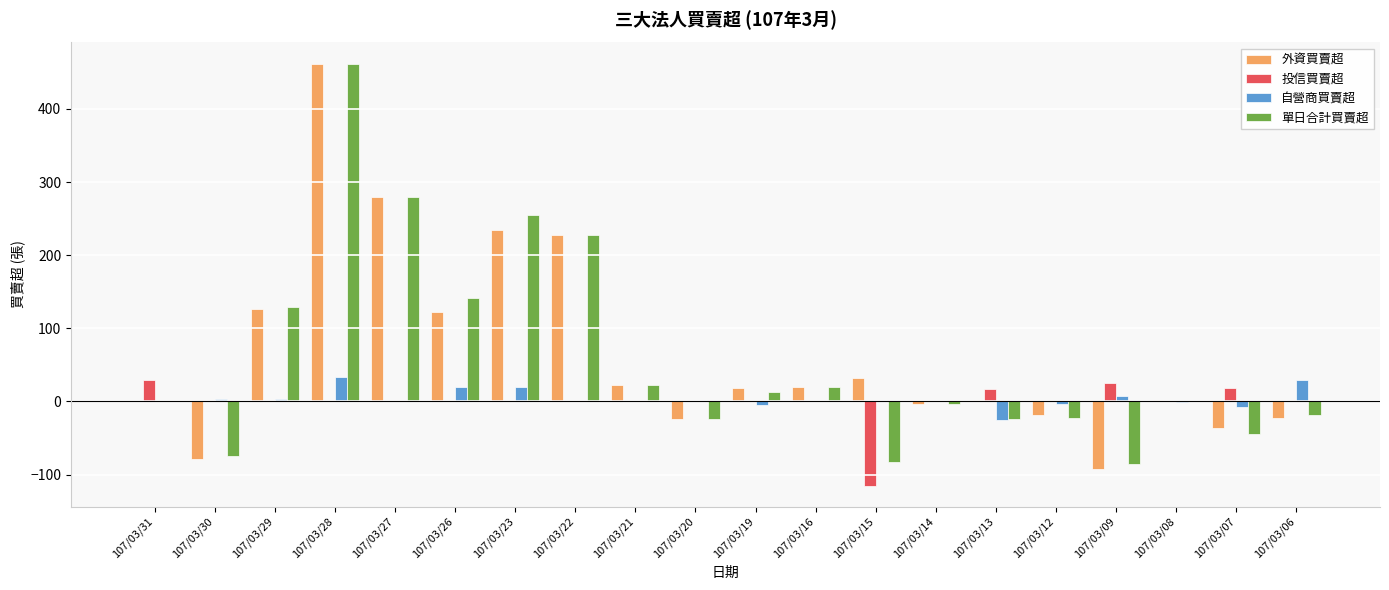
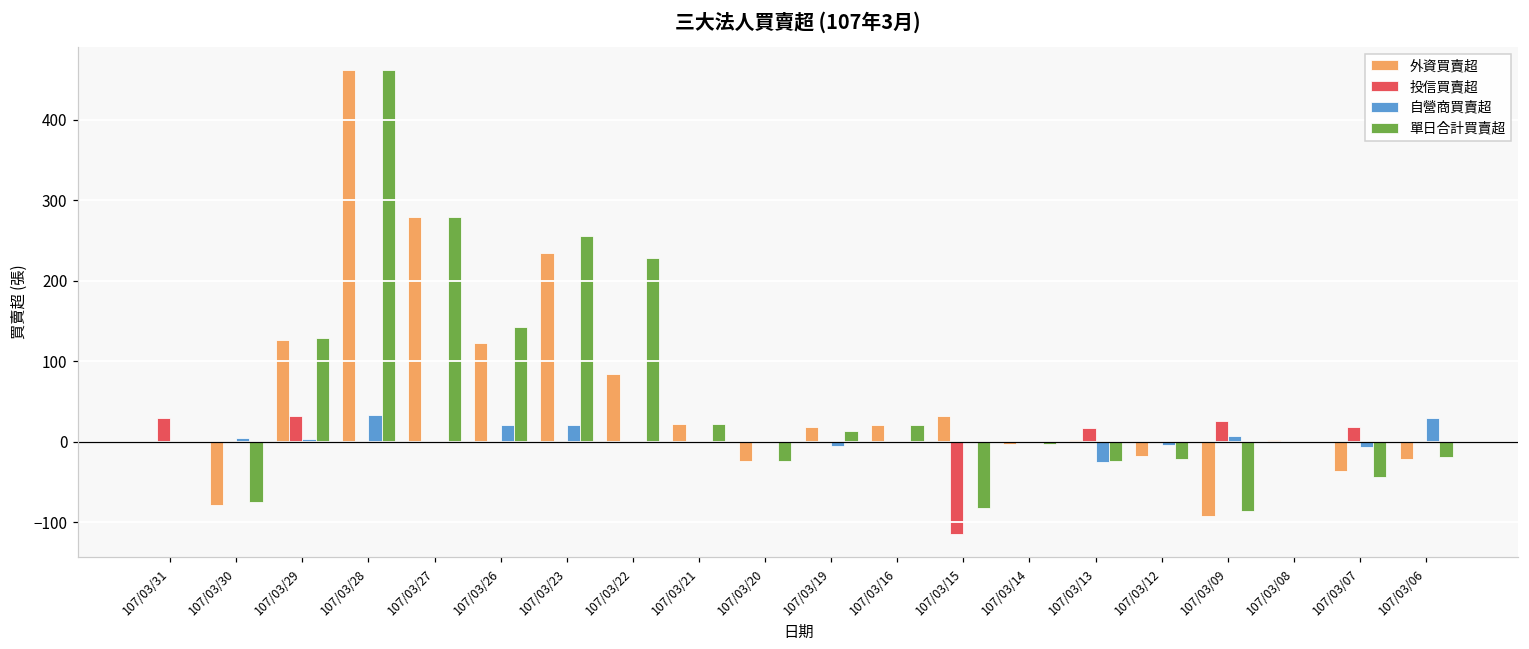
投信買賣超, 107/03/29: 0 -> 30
外資買賣超, 107/03/22: 230 -> 80
